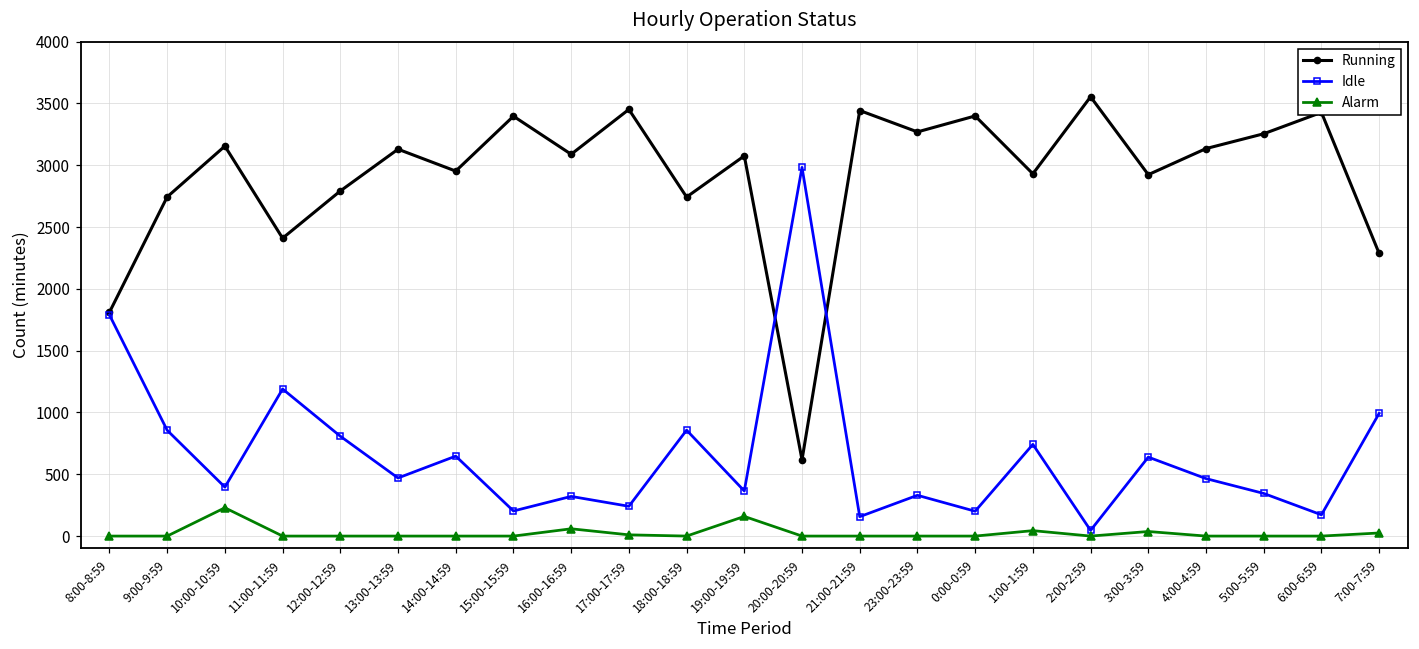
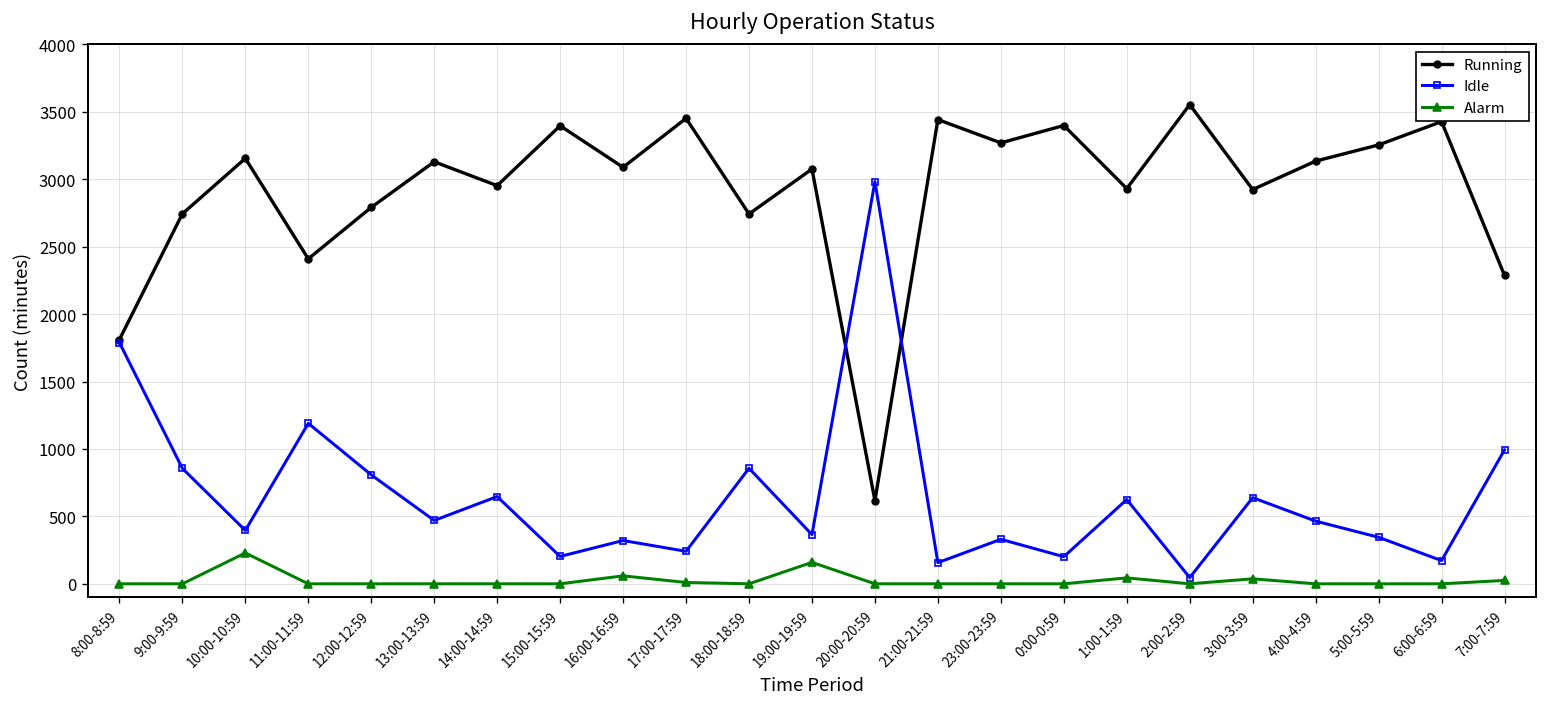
Idle, 1:00-1:59: 740 -> 630
